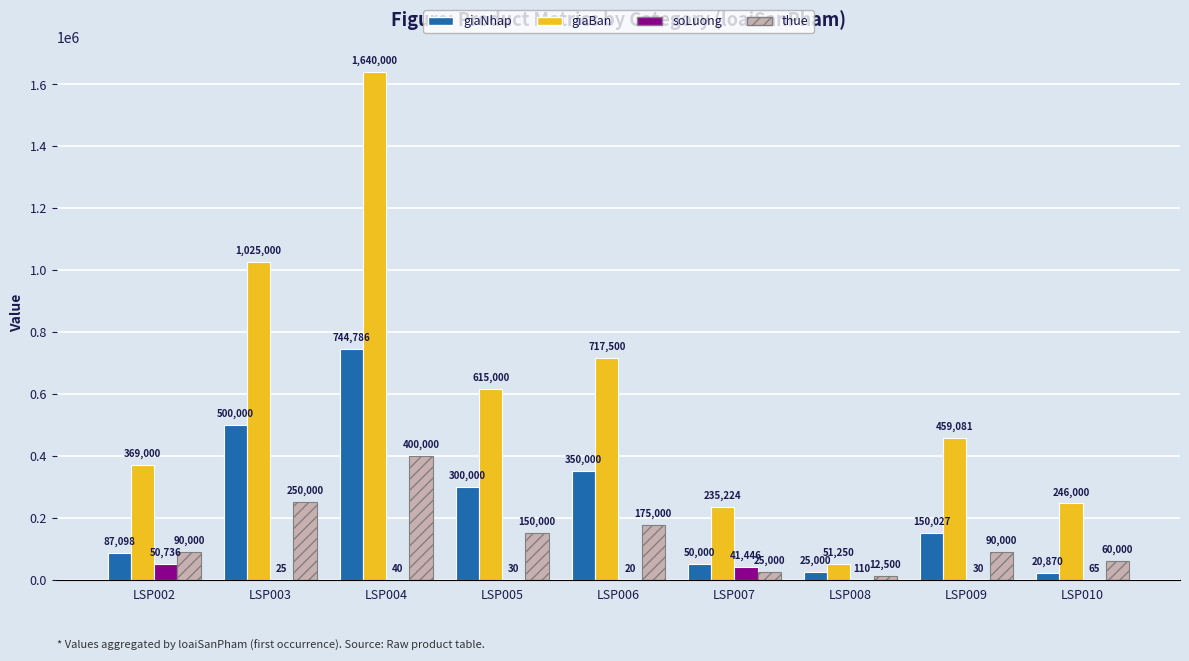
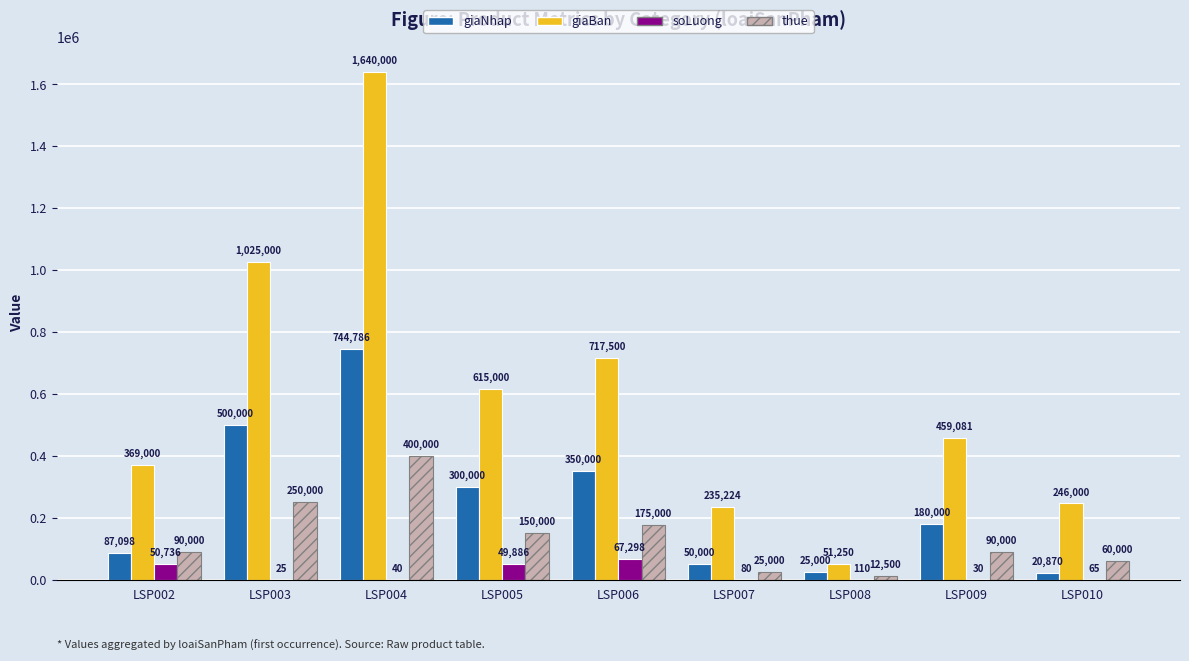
soLuong, LSP005: 30 -> 49,886
soLuong, LSP006: 20 -> 67,298
soLuong, LSP007: 41,446 -> 80
giaNhap, LSP009: 150,027 -> 180,000
